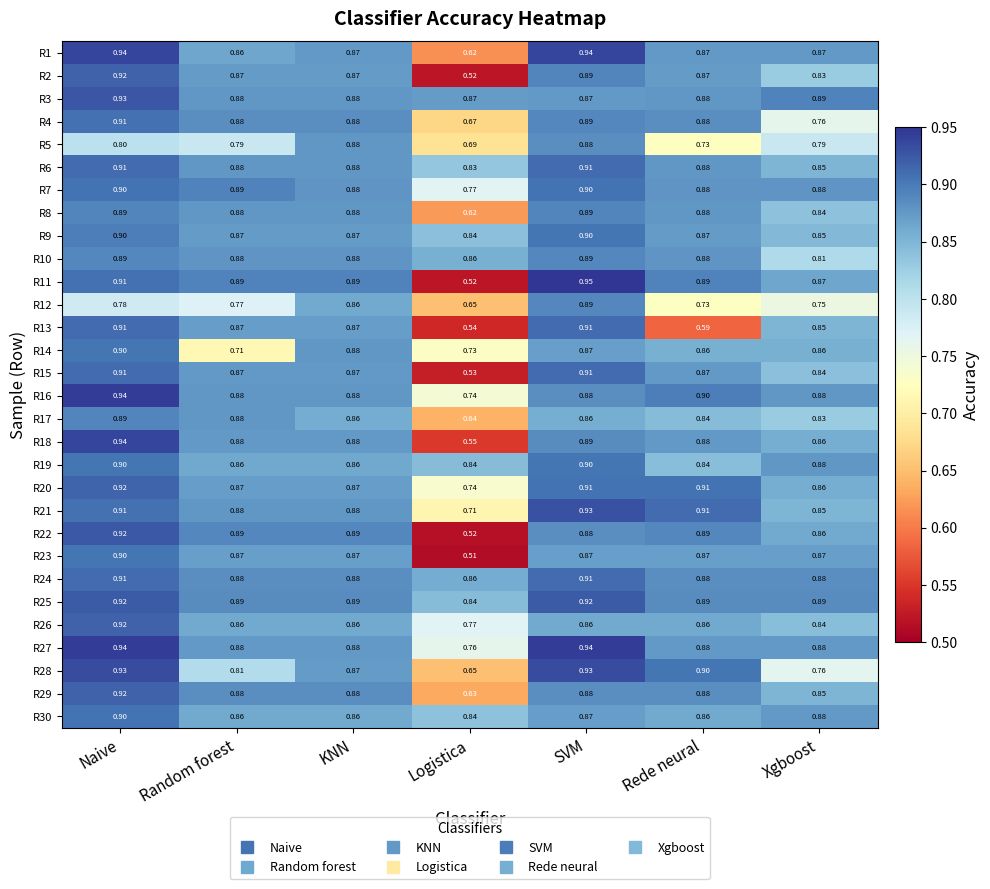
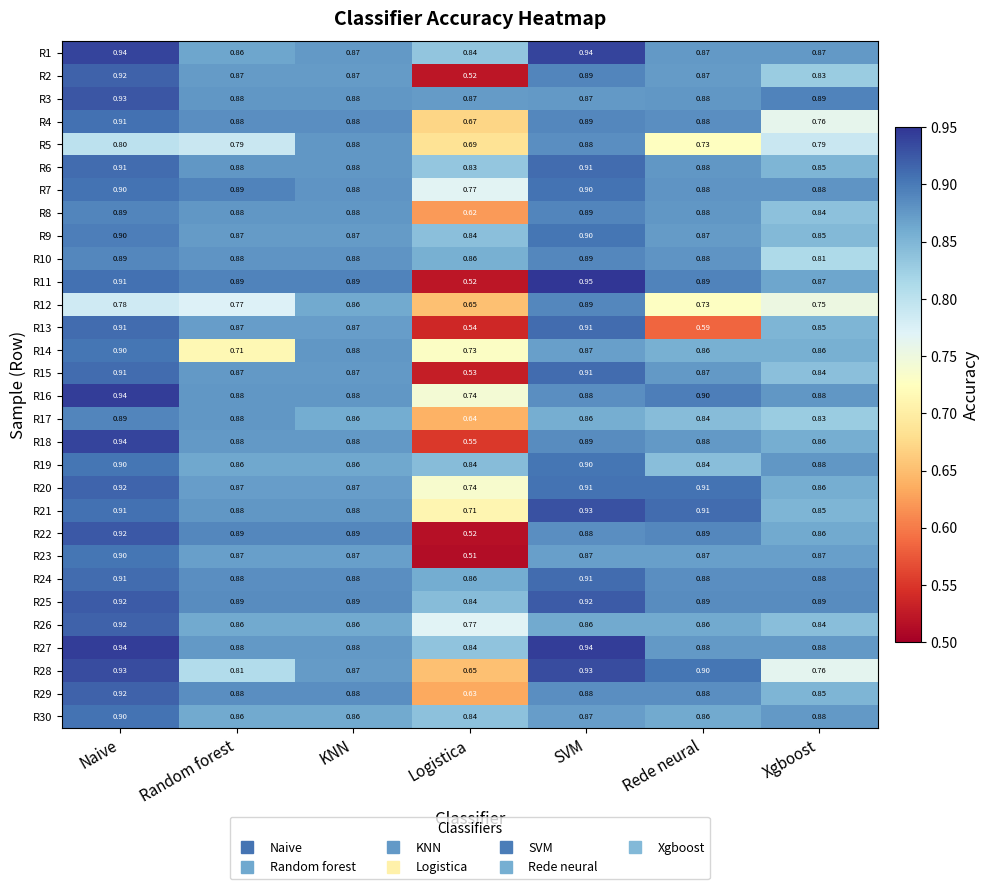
R1, Logistica: 0.62 -> 0.84
R27, Logistica: 0.76 -> 0.84
